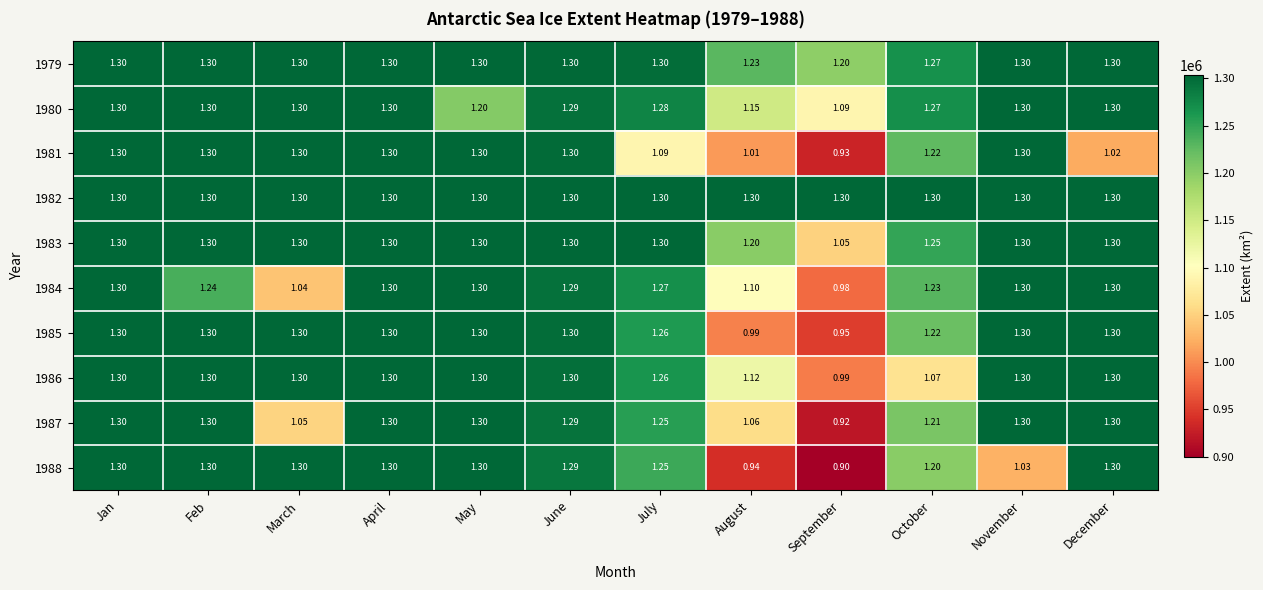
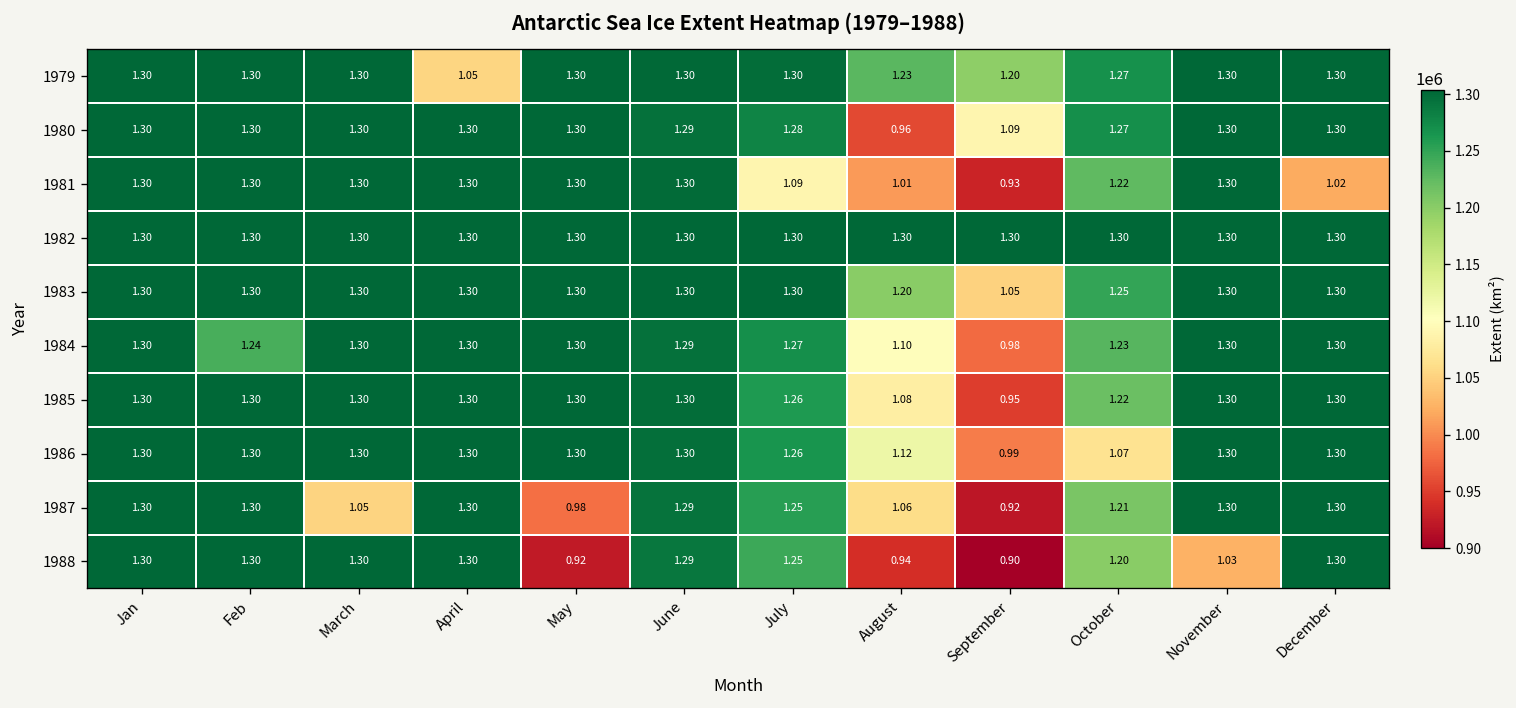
1979, April: 1.30 -> 1.05
1980, May: 1.20 -> 1.30
1980, August: 1.15 -> 0.96
1984, March: 1.04 -> 1.30
1985, August: 0.99 -> 1.08
1987, May: 1.30 -> 0.98
1988, May: 1.30 -> 0.92
